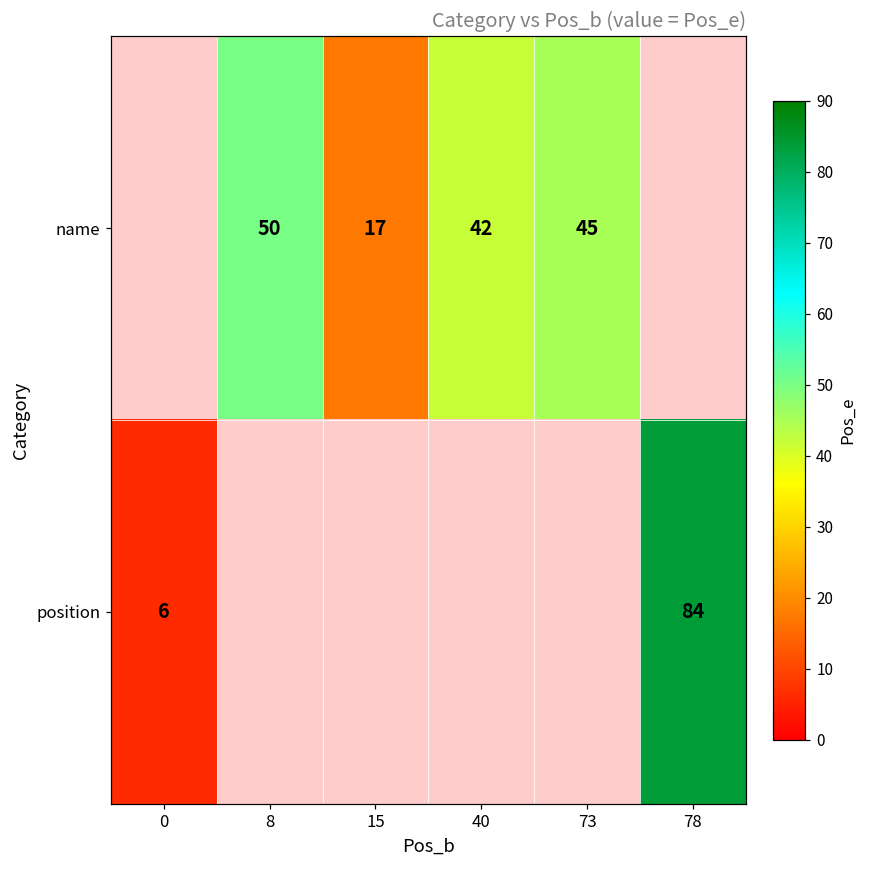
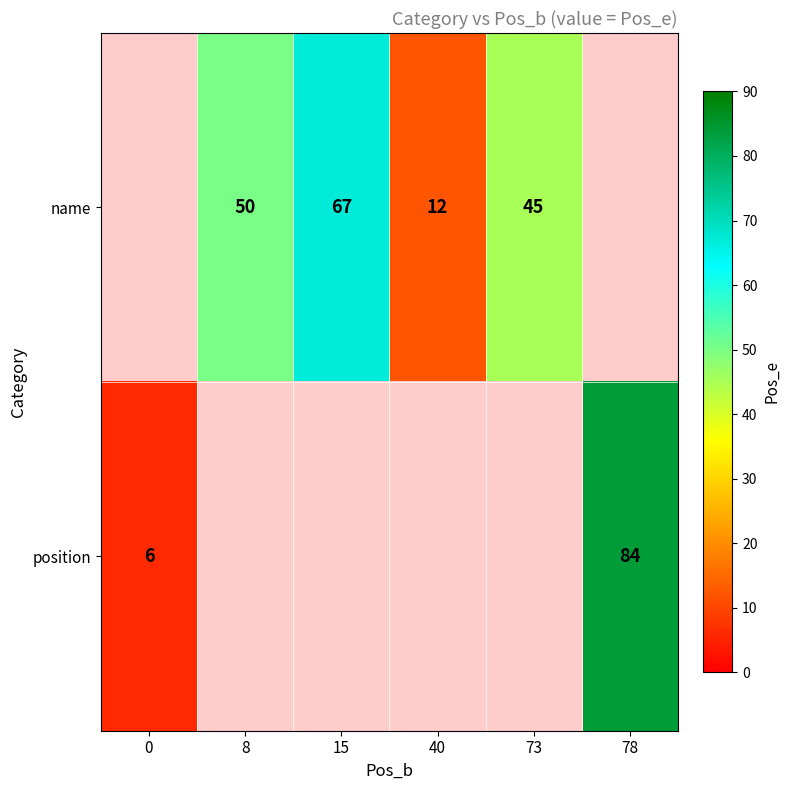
name, 15: 17 -> 67
name, 40: 42 -> 12
